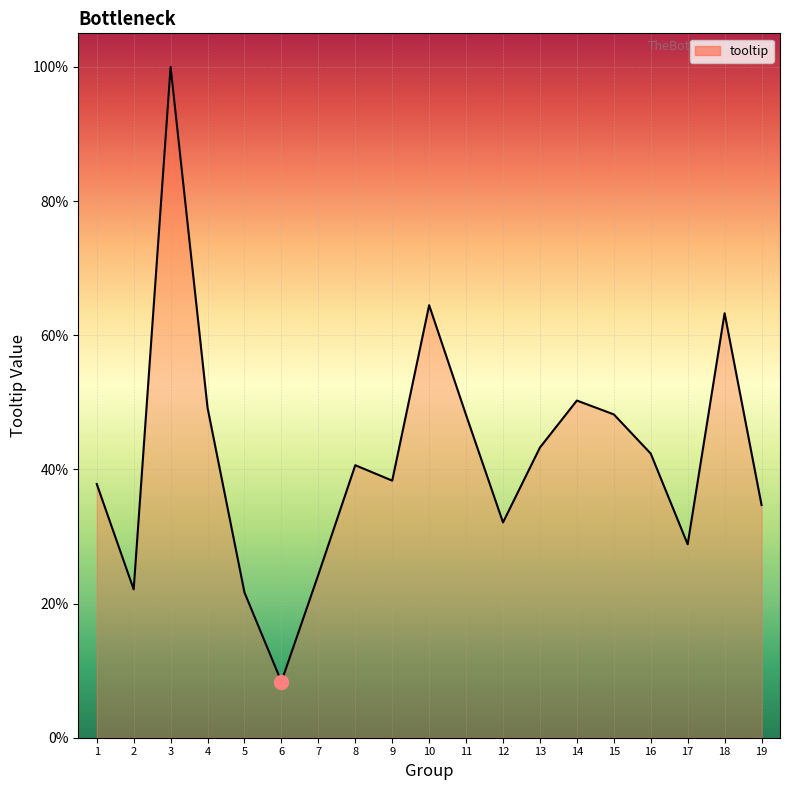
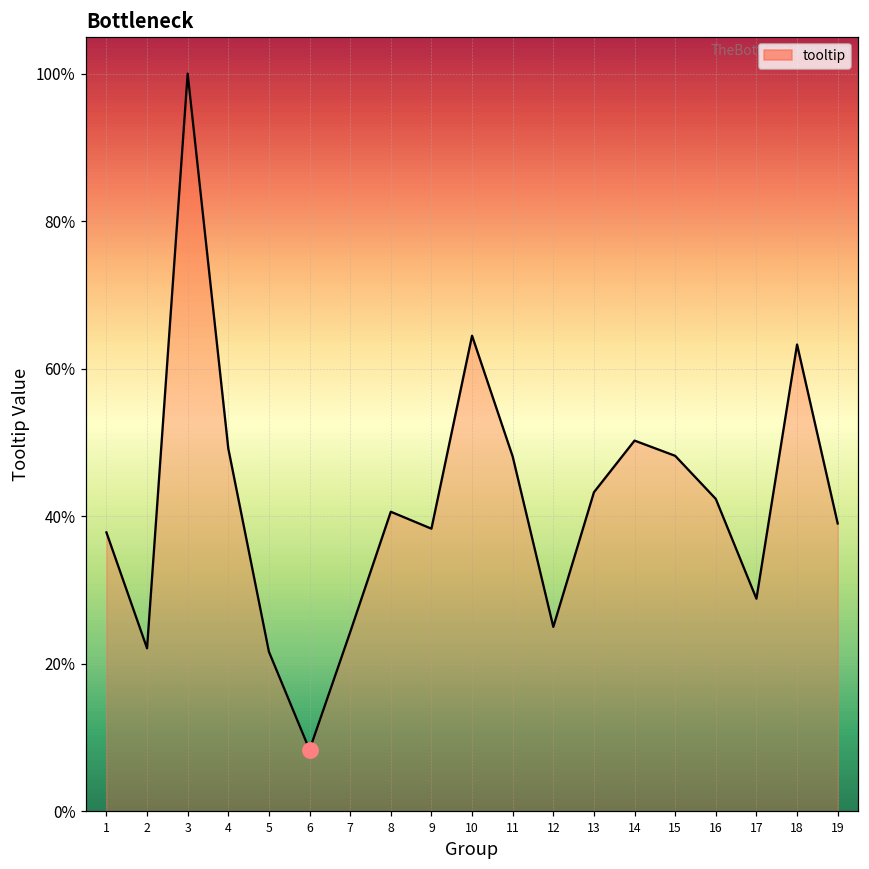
tooltip, 12: 32% -> 25%
tooltip, 19: 35% -> 39%
